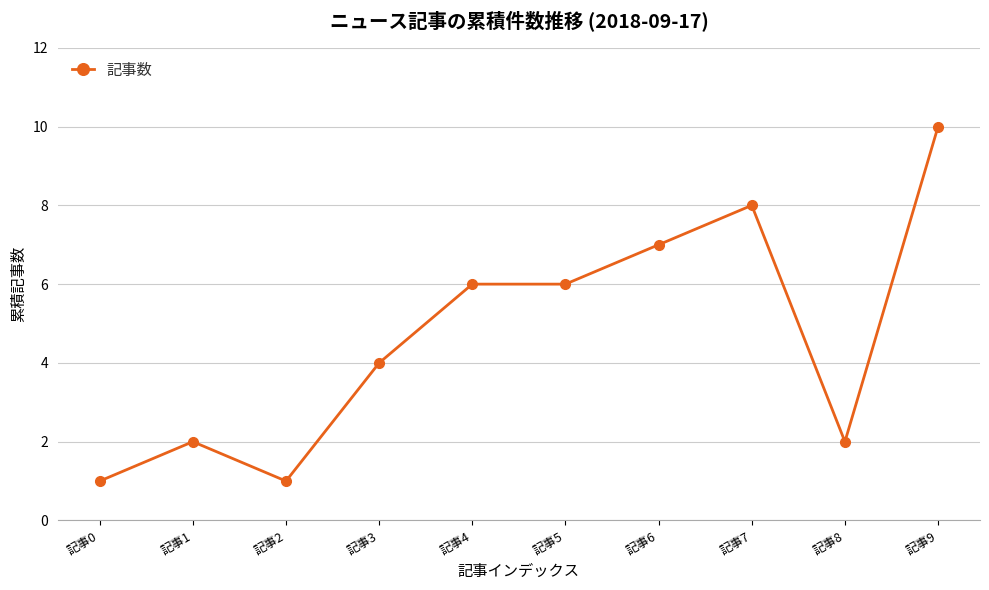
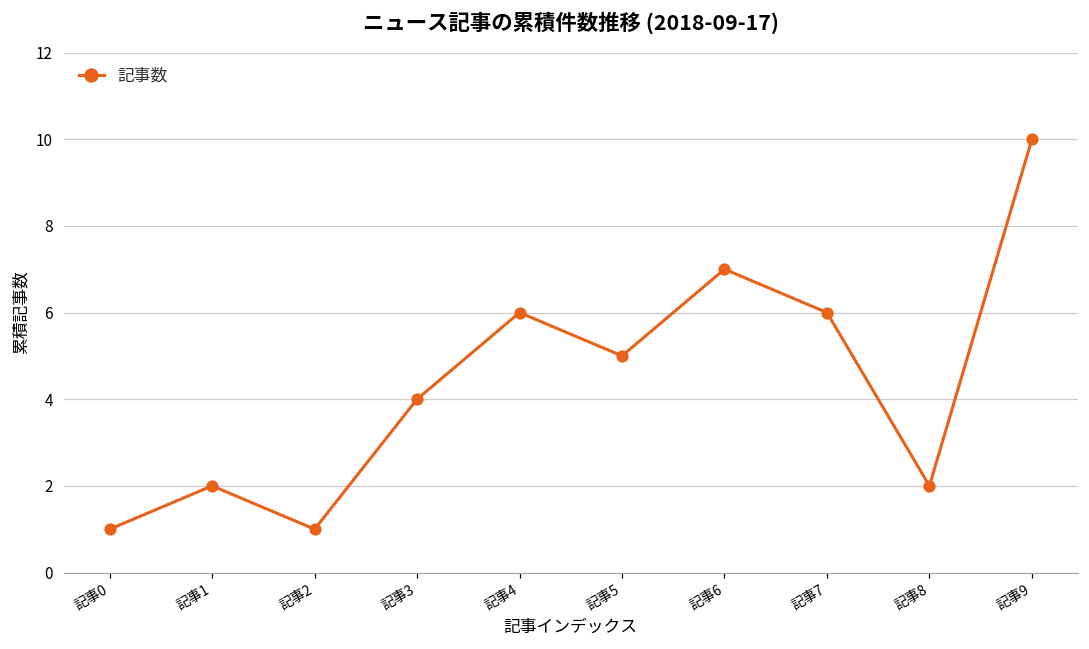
記事5: 6 -> 5
記事7: 8 -> 6
